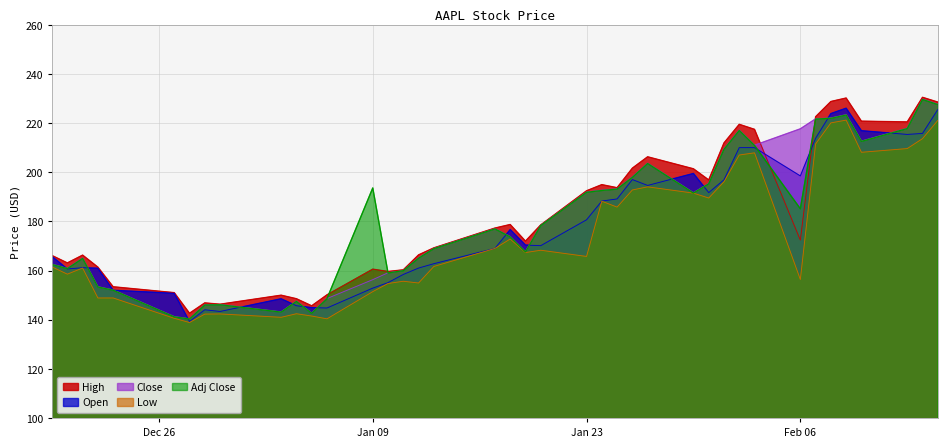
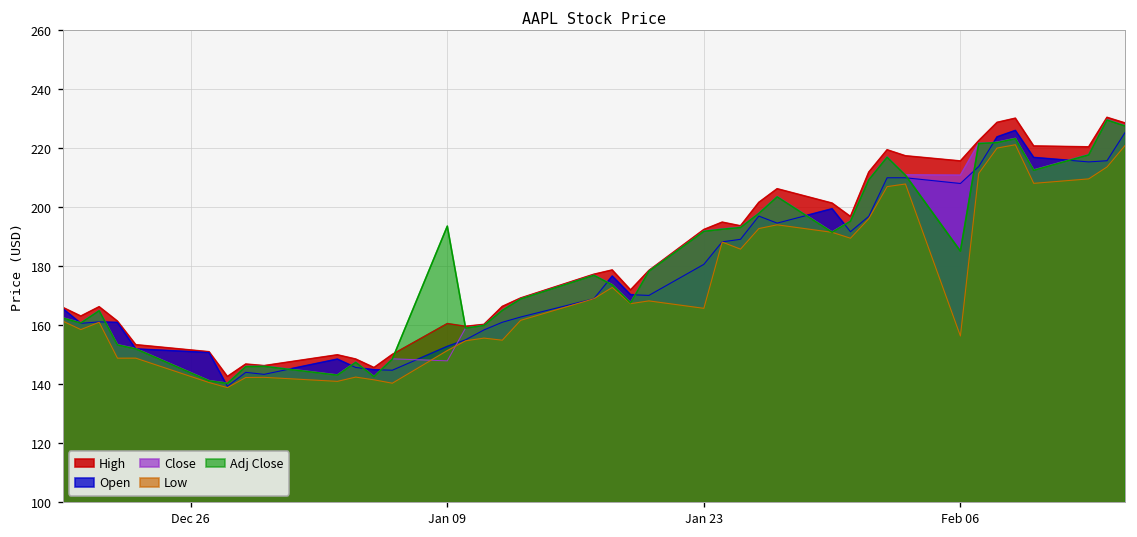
Close, Jan 09: 156 -> 148
High, Feb 06: 172 -> 216
Open, Feb 06: 198 -> 208
Close, Feb 06: 218 -> 211
